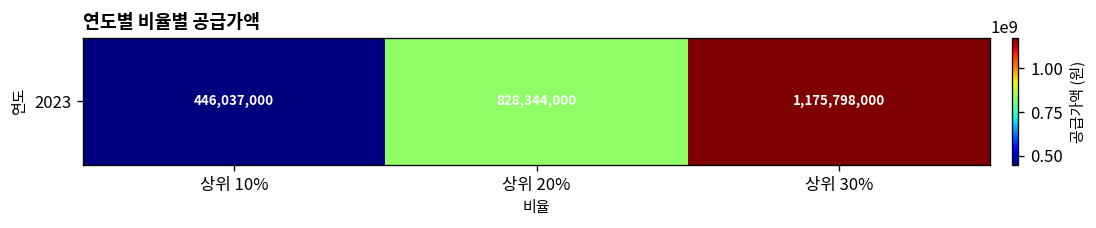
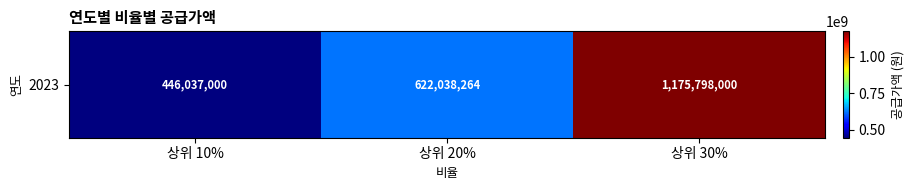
2023, 상위 20%: 828,344,000 -> 622,038,264
